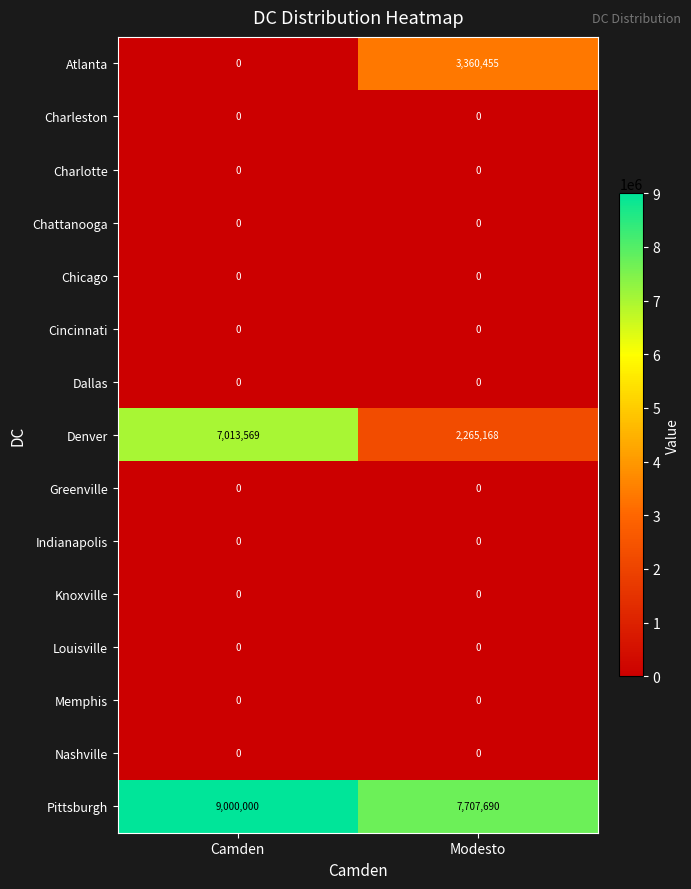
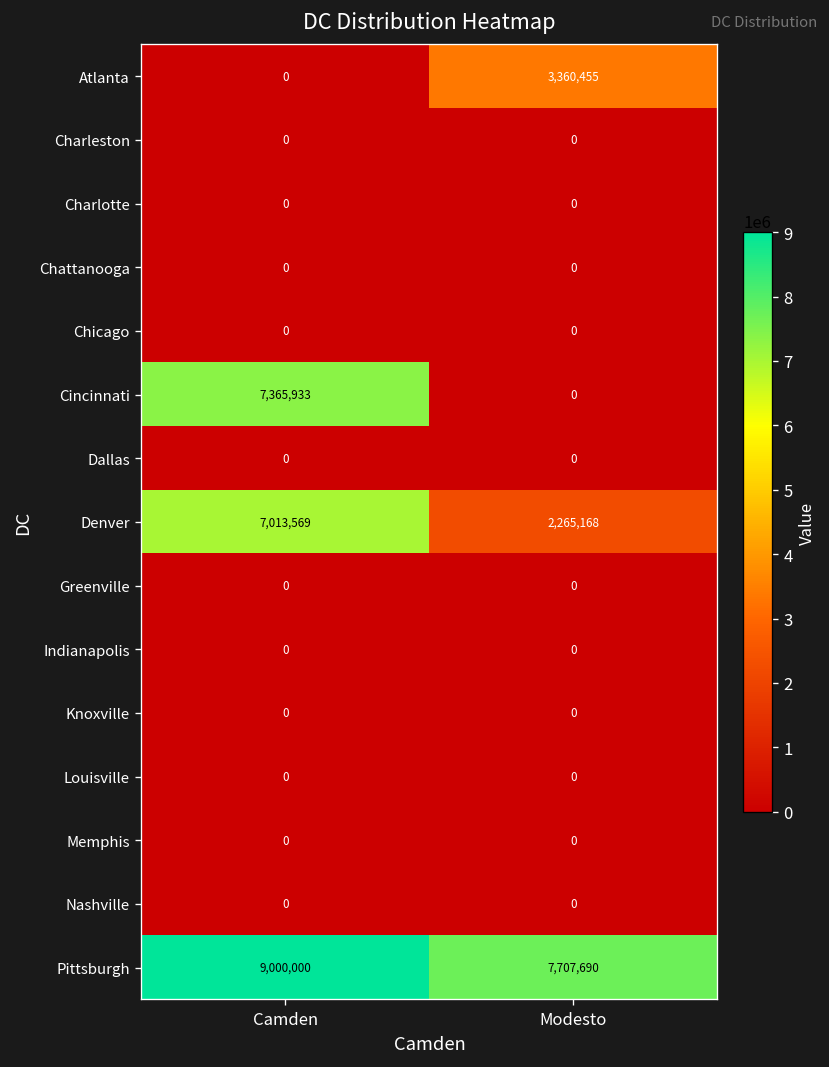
Cincinnati, Camden: 0 -> 7,365,933
